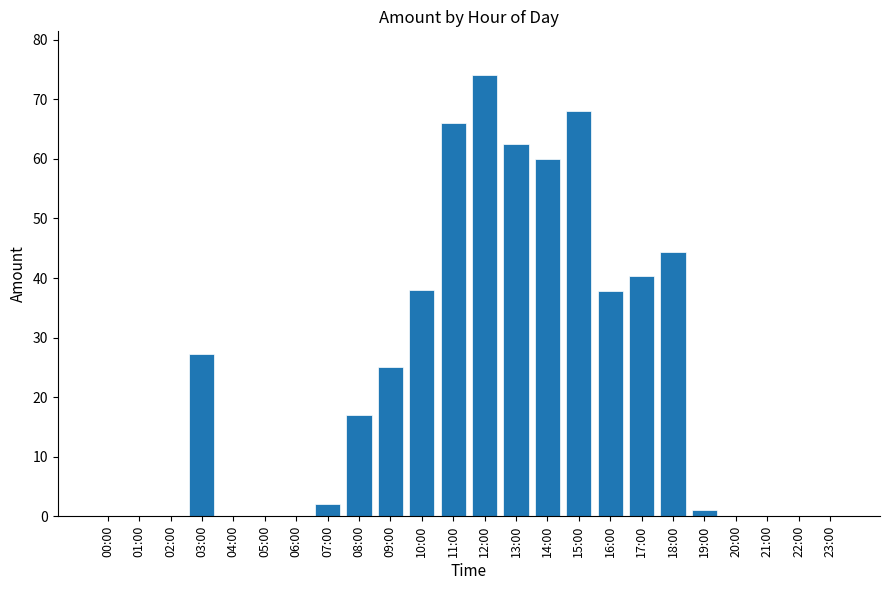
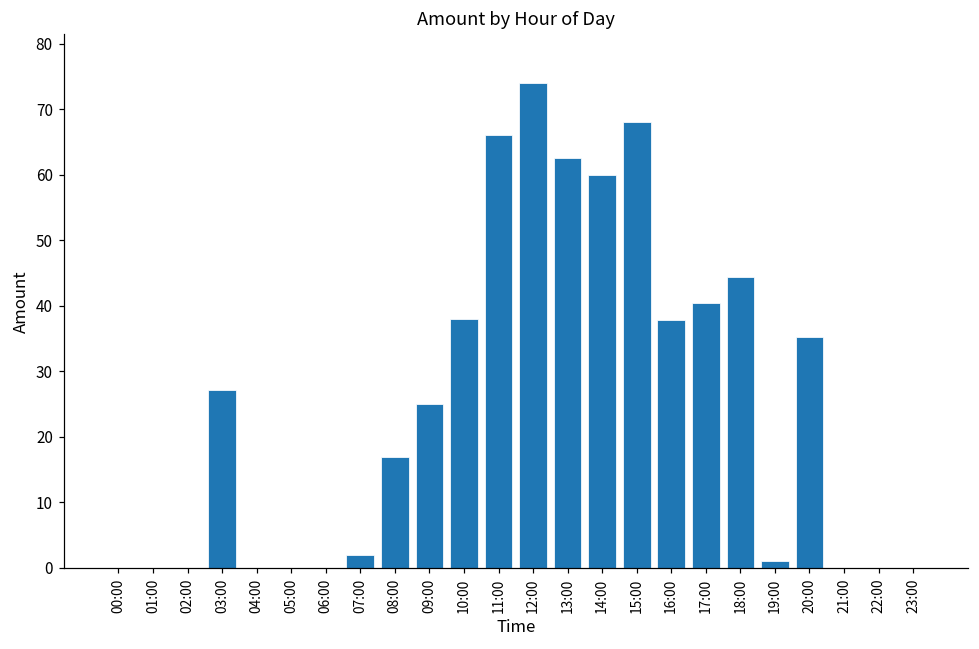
20:00: 0 -> 35
